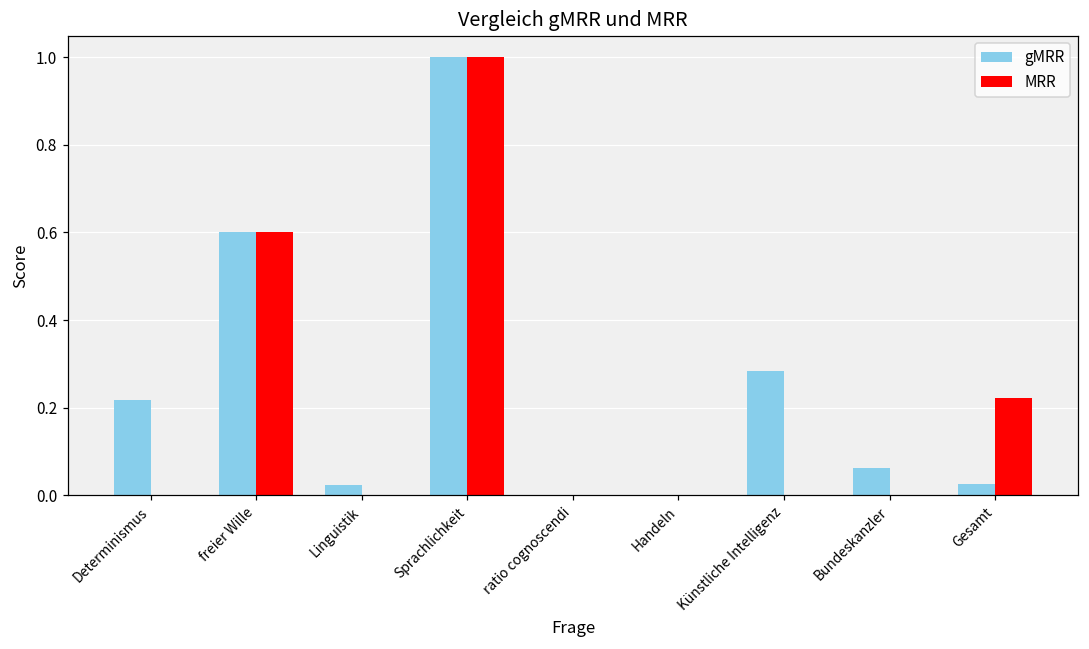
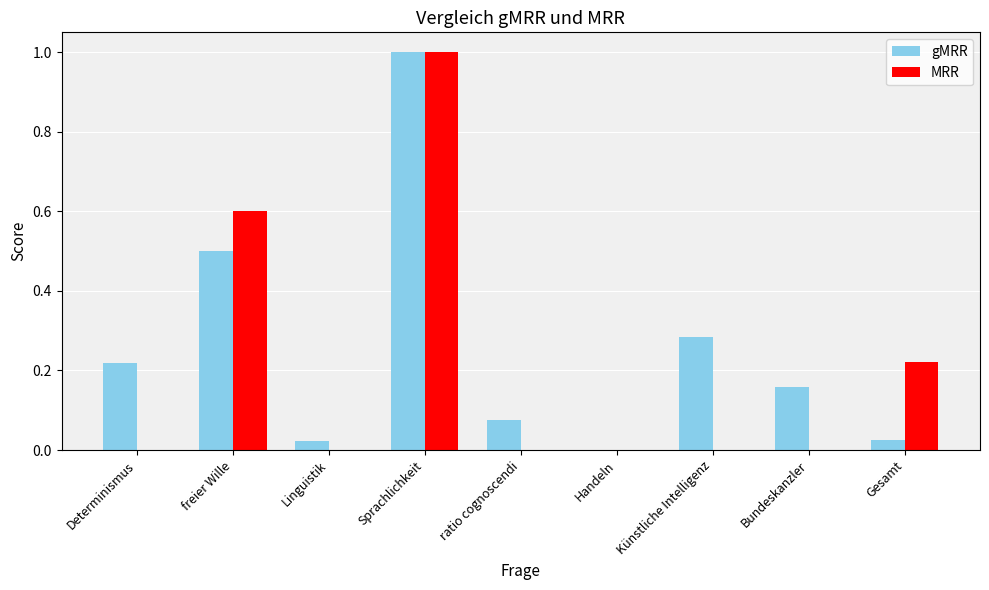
gMRR, freier Wille: 0.6 -> 0.5
gMRR, ratio cognoscendi: 0.00 -> 0.08
gMRR, Bundeskanzler: 0.06 -> 0.16
